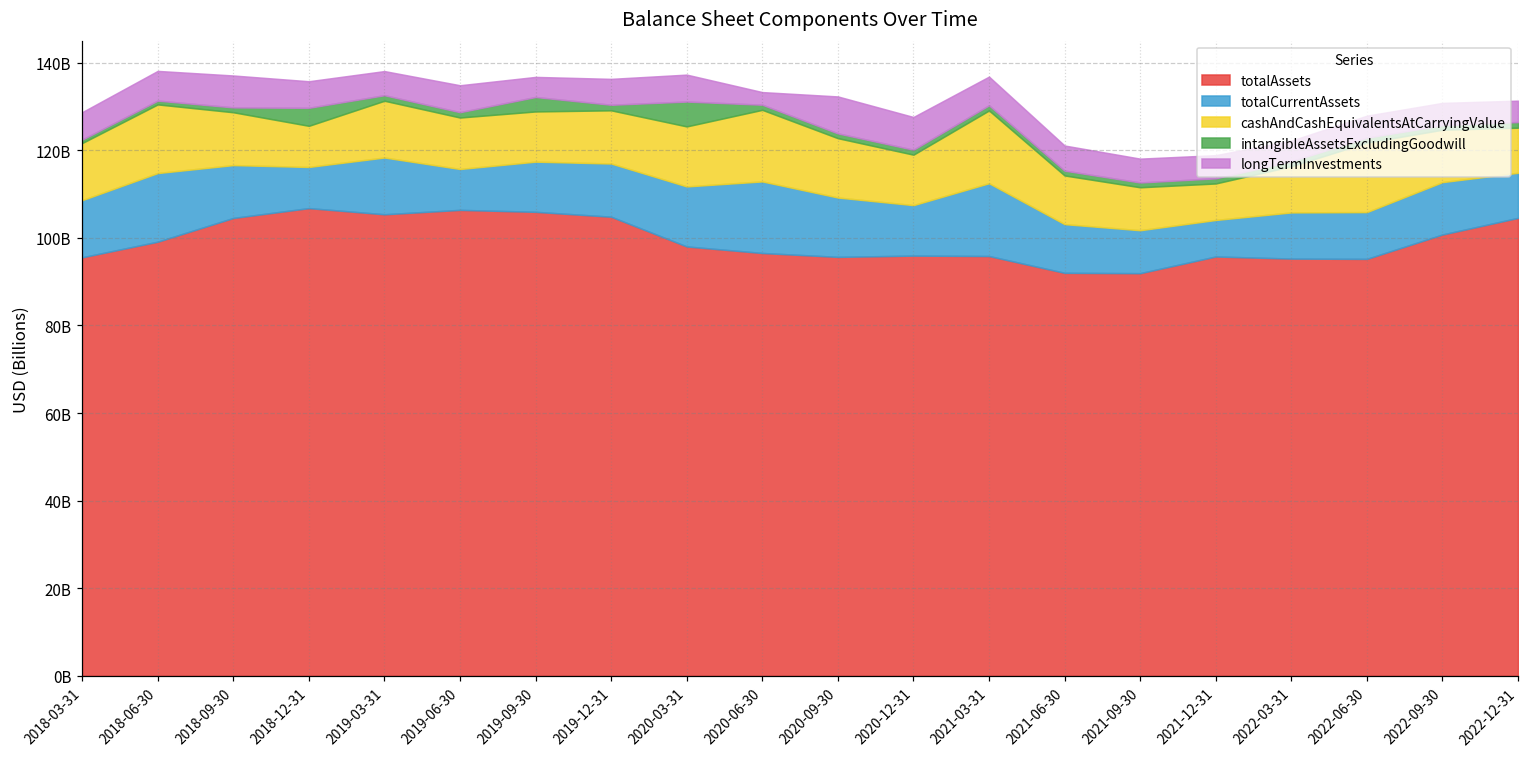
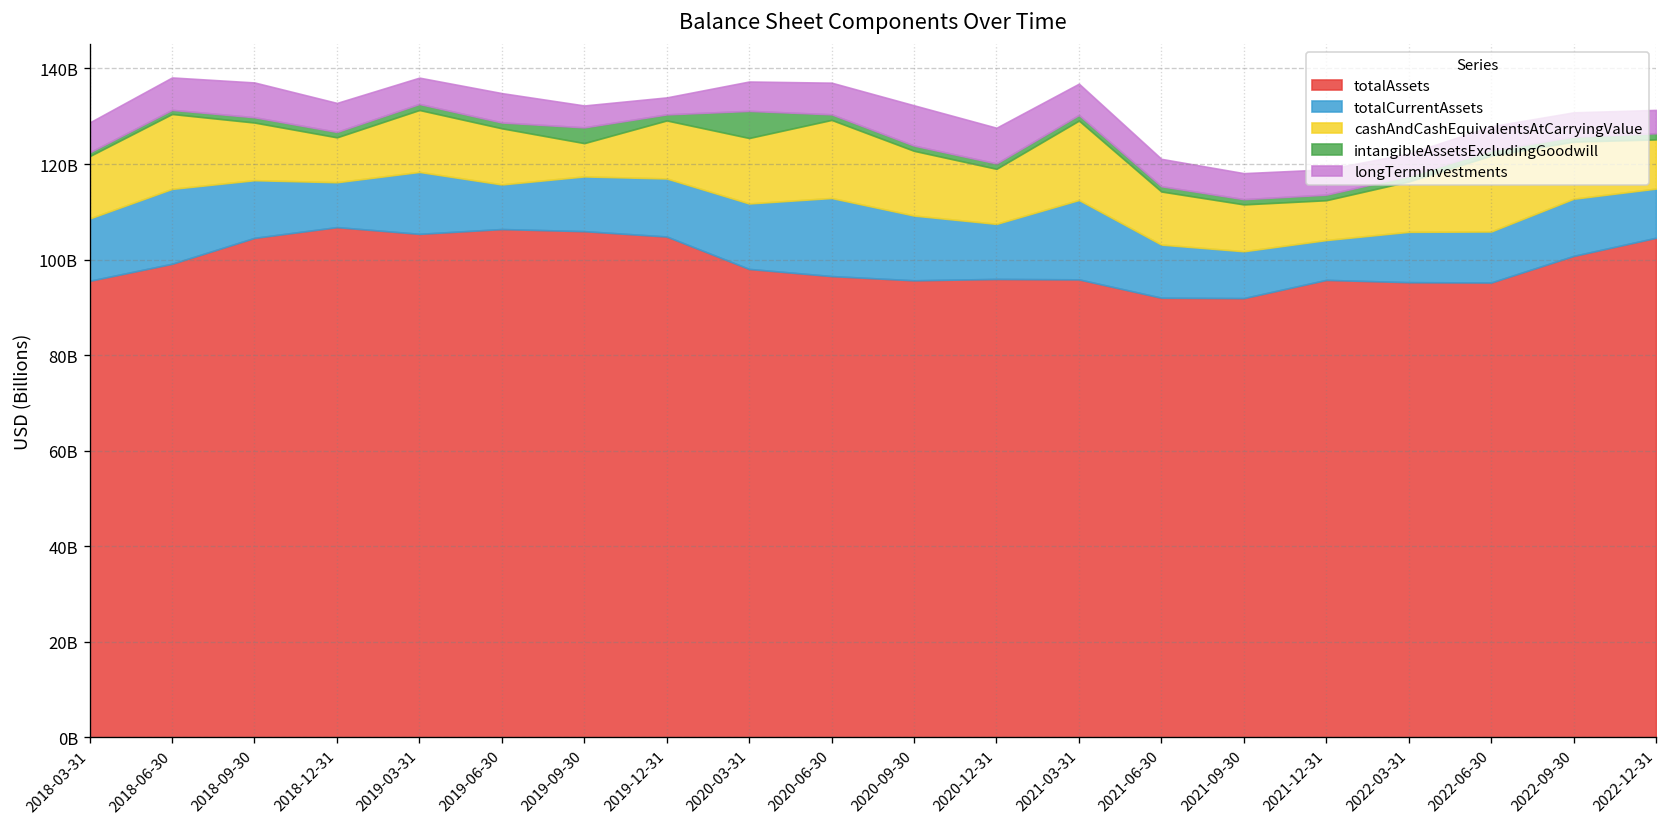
intangibleAssetsExcludingGoodwill, 2018-12-31: 4000000000 -> 1000000000
cashAndCashEquivalentsAtCarryingValue, 2019-09-30: 11000000000 -> 7000000000
longTermInvestments, 2019-12-31: 6000000000 -> 4000000000
longTermInvestments, 2020-06-30: 3000000000 -> 7000000000
